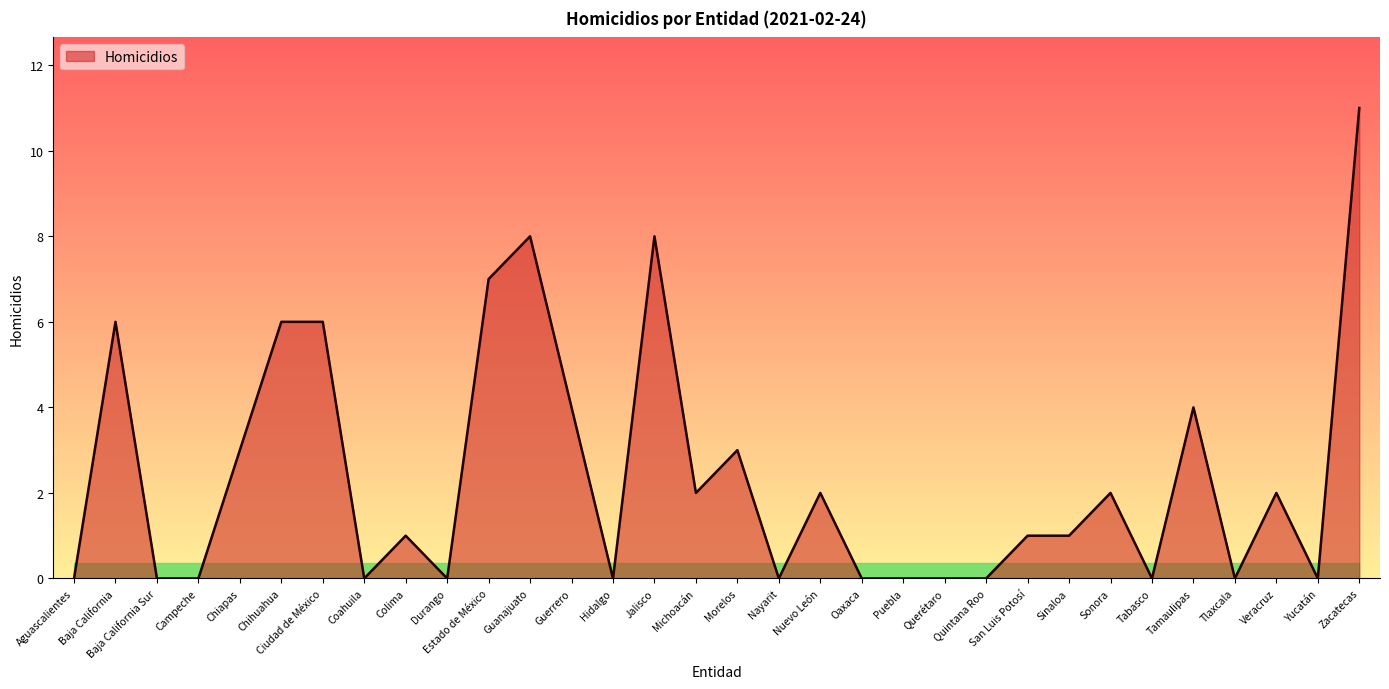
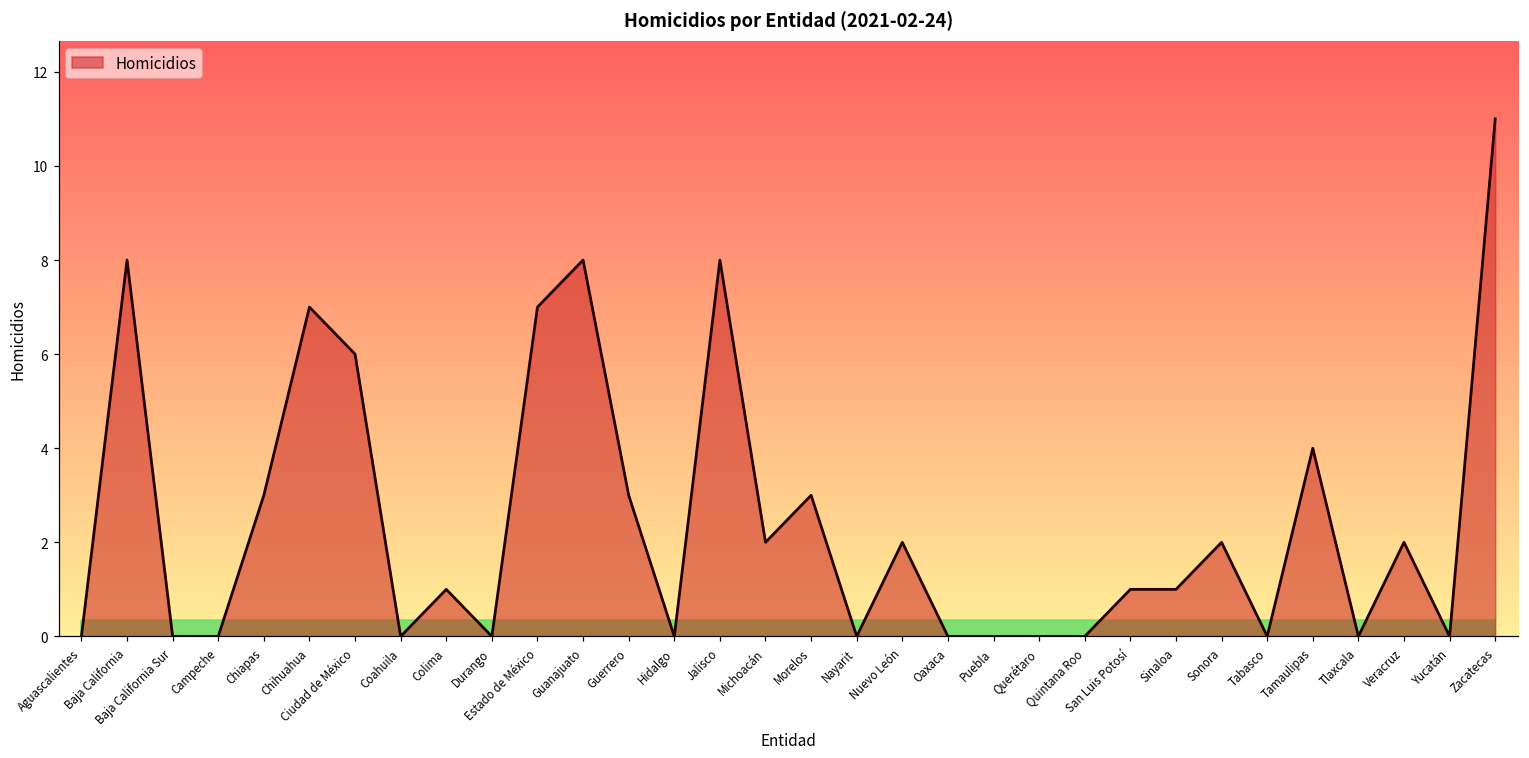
Homicidios, Baja California: 6 -> 8
Homicidios, Chihuahua: 6 -> 7
Homicidios, Guerrero: 4 -> 3
